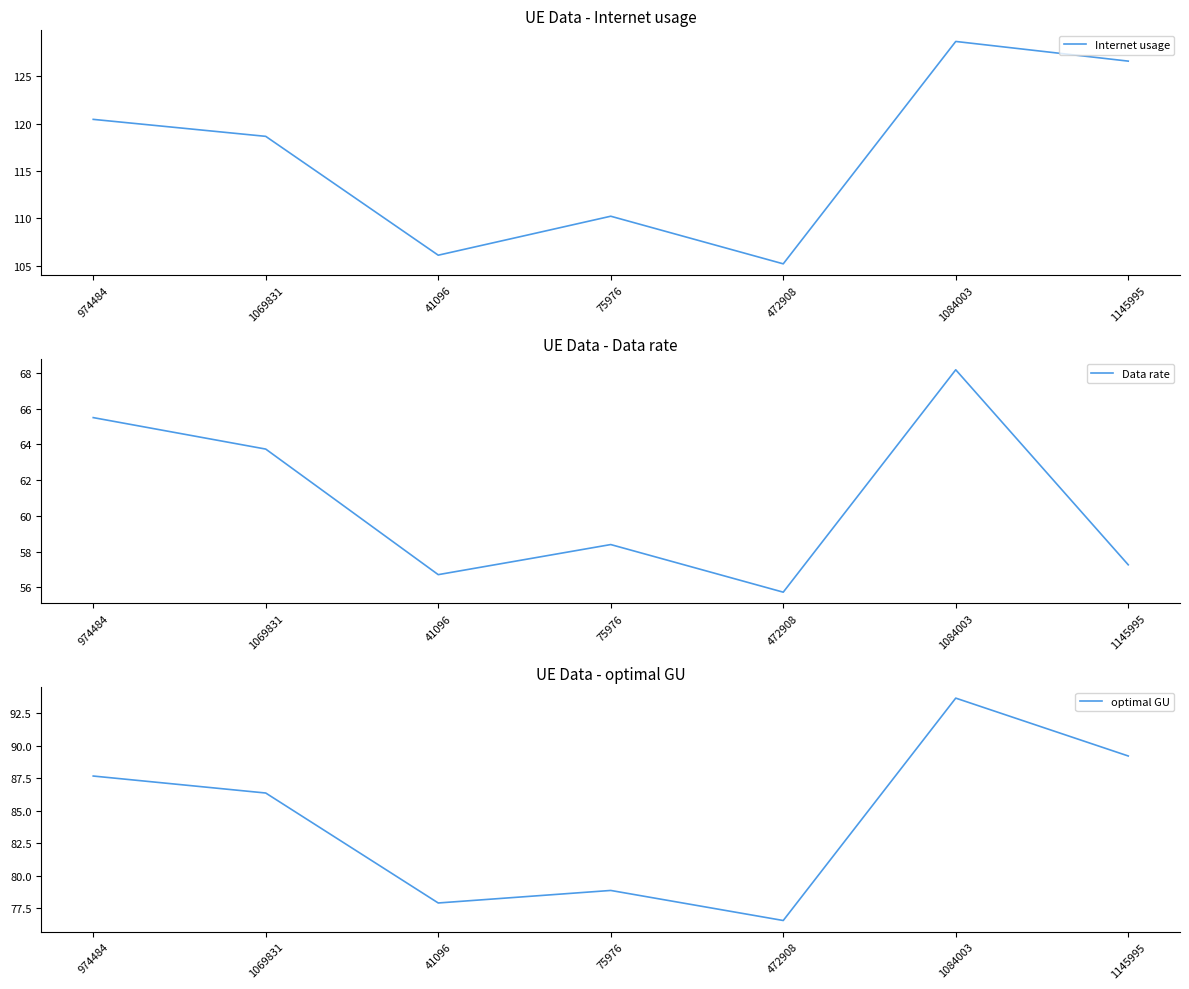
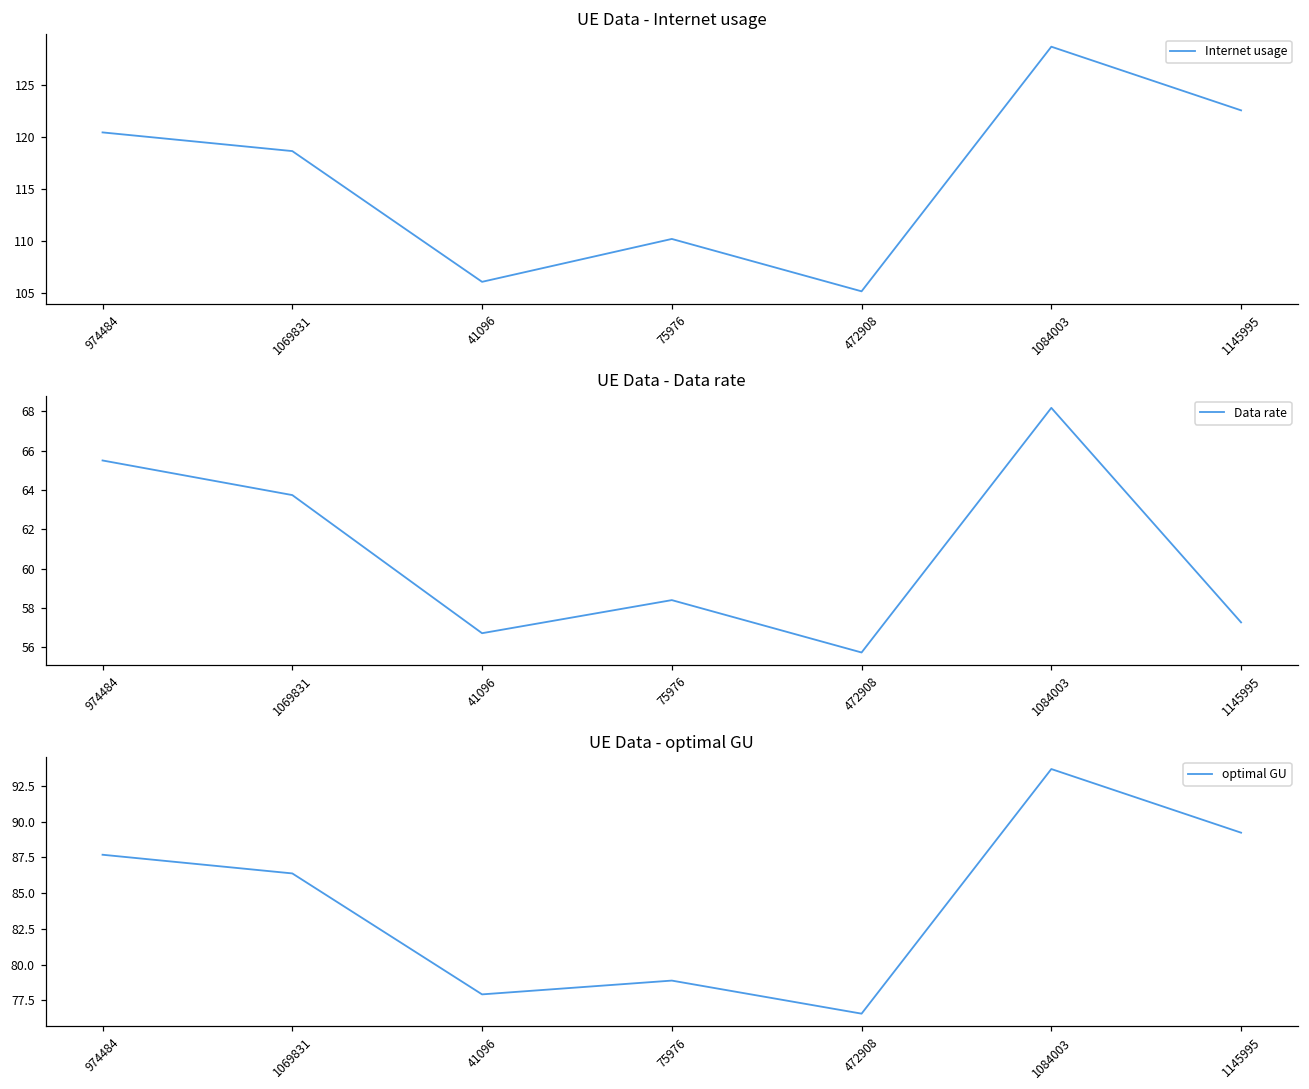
UE Data - Internet usage, 1145995: 127 -> 123
